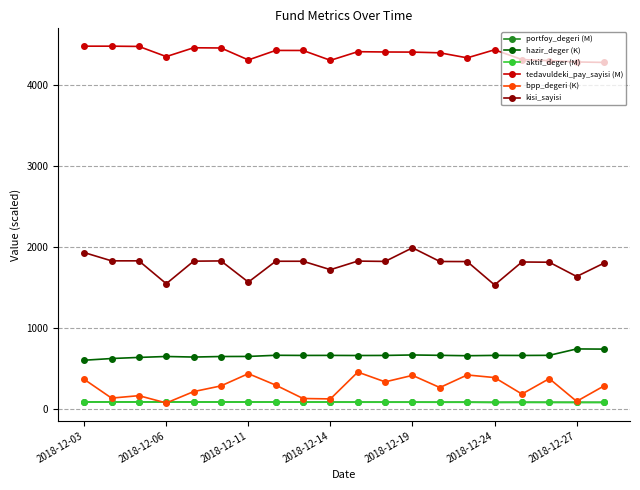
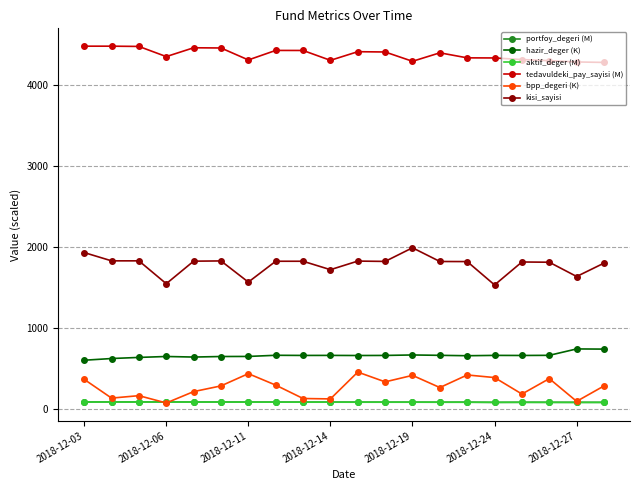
tedavuldeki_pay_sayisi (M), 2018-12-19: 4400 -> 4300
tedavuldeki_pay_sayisi (M), 2018-12-24: 4400 -> 4300
